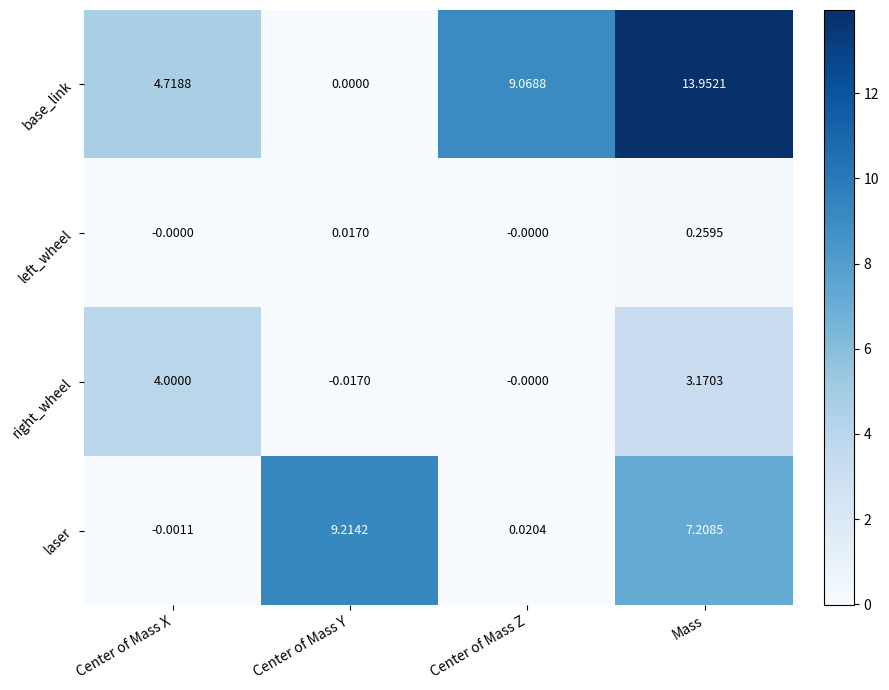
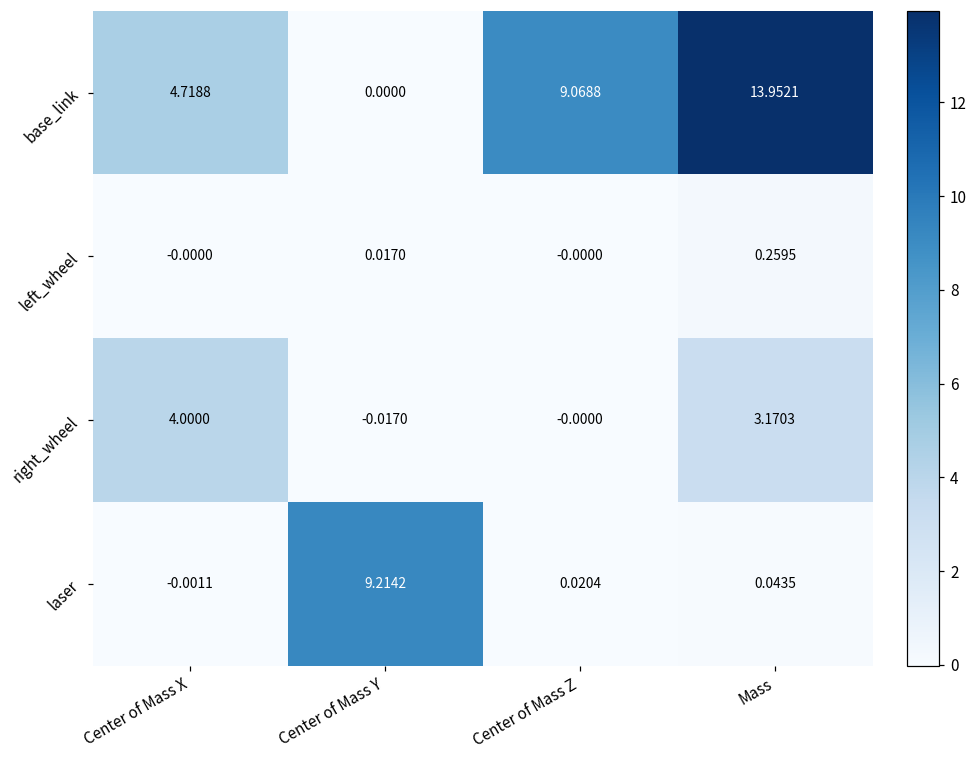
laser, Mass: 7.2085 -> 0.0435
